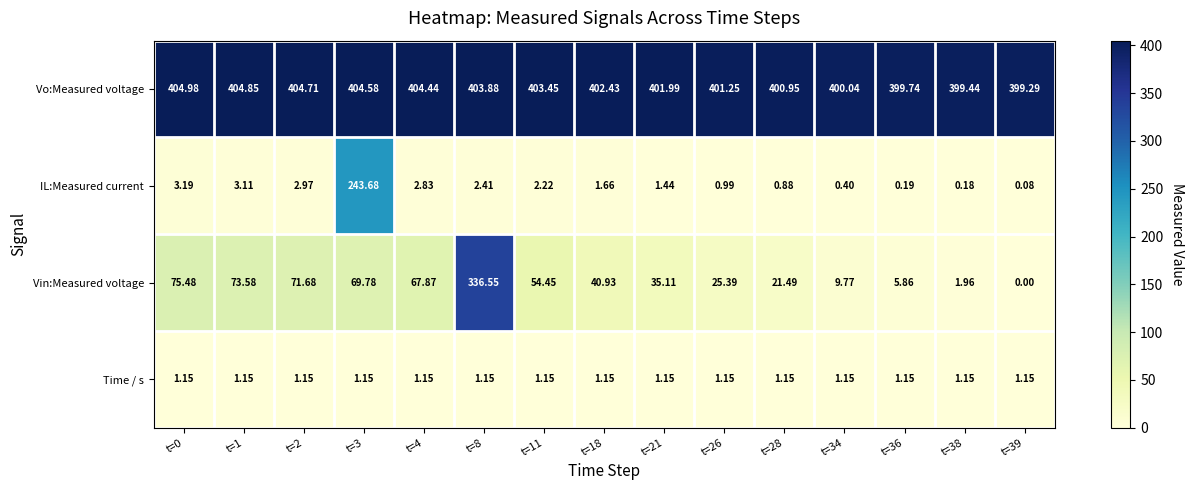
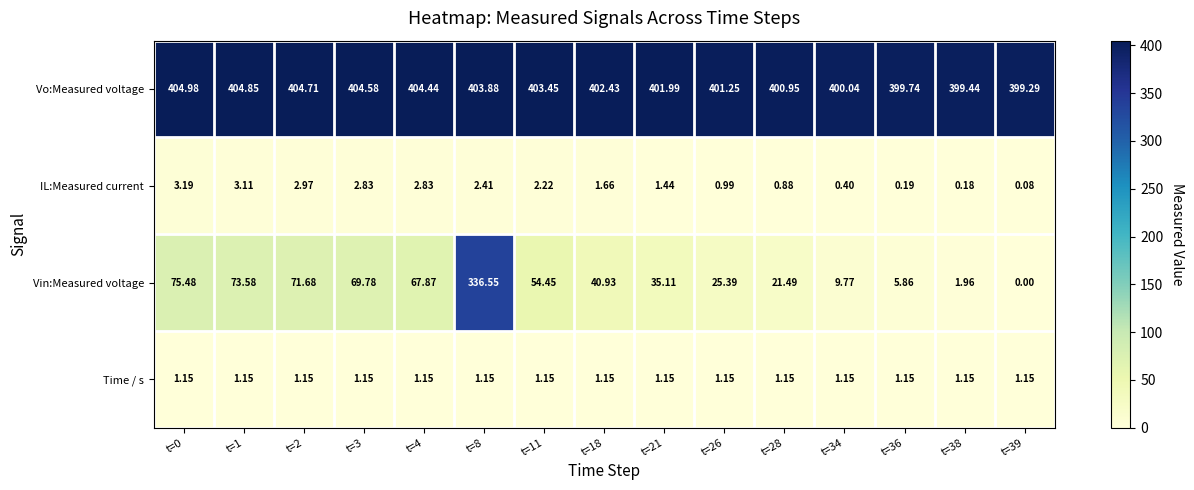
IL:Measured current, t=3: 243.68 -> 2.83
